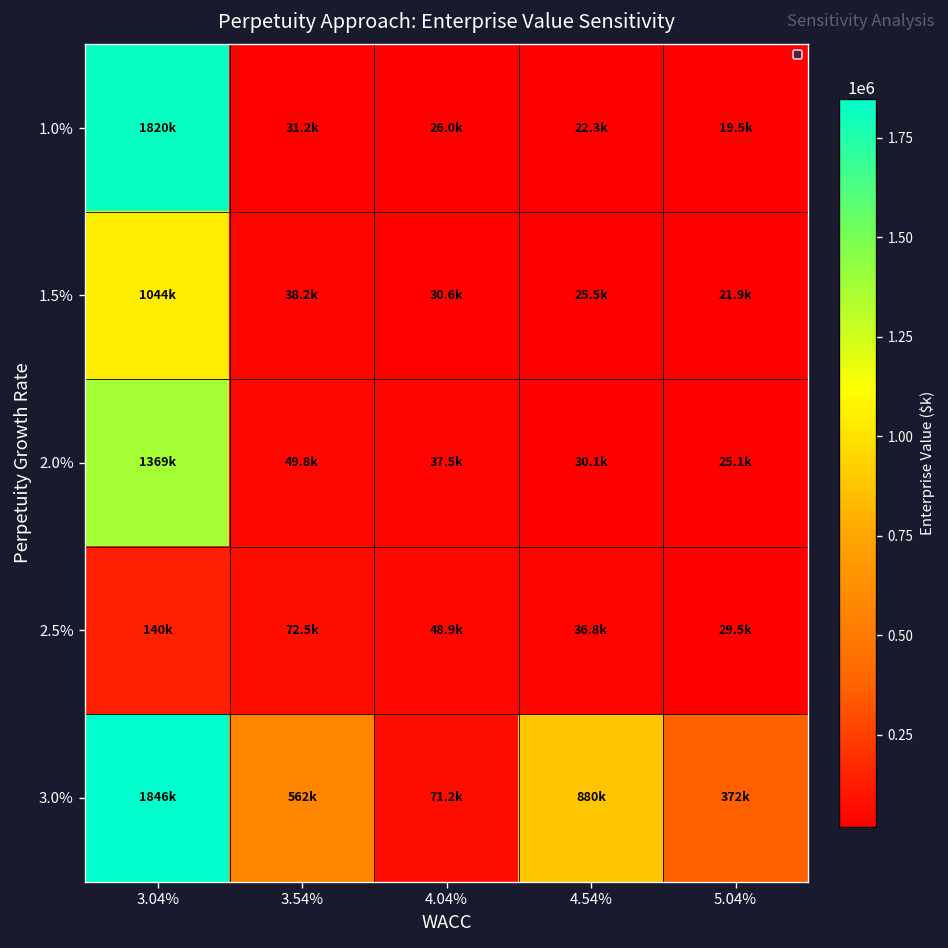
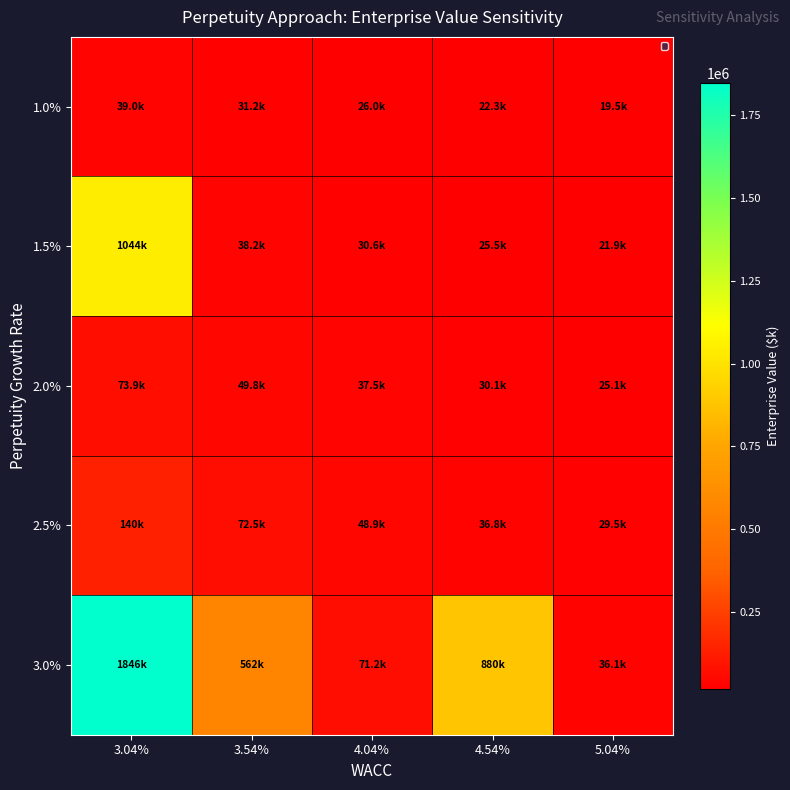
1.0%, 3.04%: 1820k -> 39.0k
2.0%, 3.04%: 1369k -> 73.9k
3.0%, 5.04%: 372k -> 36.1k
